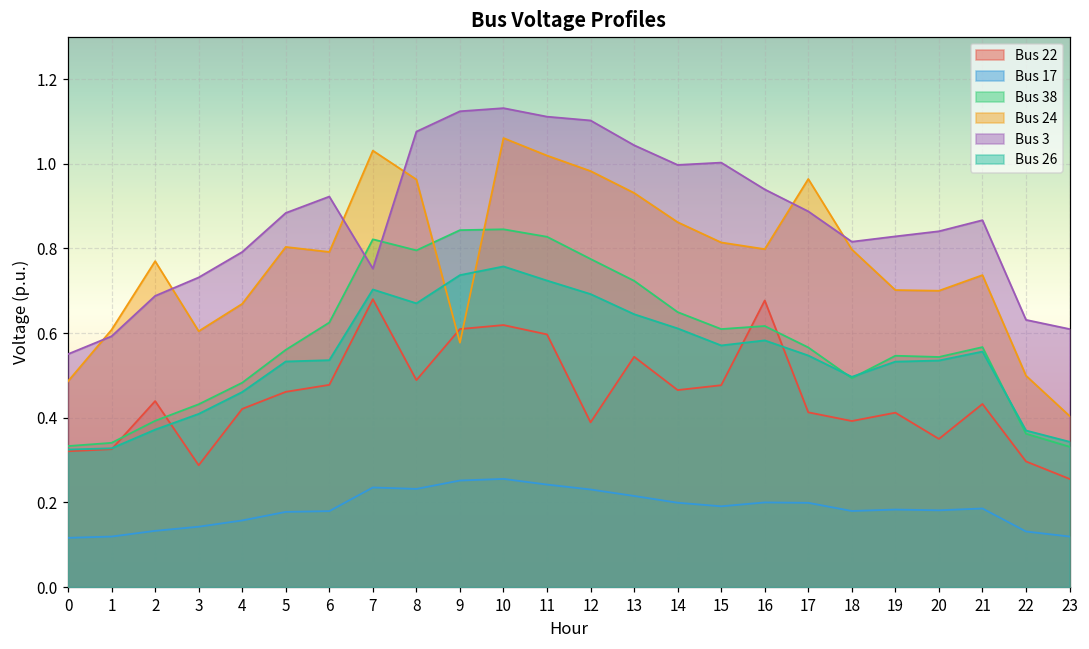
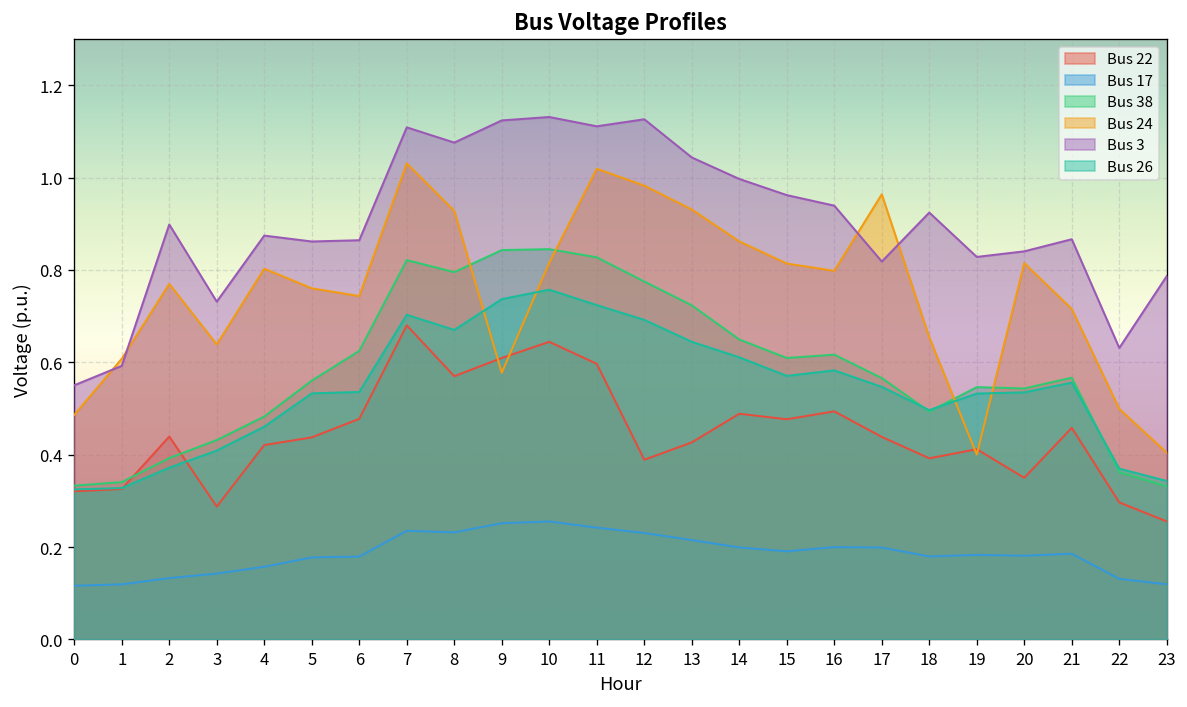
Bus 3, 2: 0.69 -> 0.90
Bus 24, 3: 0.60 -> 0.64
Bus 24, 4: 0.67 -> 0.80
Bus 3, 4: 0.79 -> 0.87
Bus 22, 5: 0.46 -> 0.44
Bus 24, 5: 0.80 -> 0.76
Bus 3, 5: 0.88 -> 0.86
Bus 24, 6: 0.79 -> 0.74
Bus 3, 6: 0.92 -> 0.86
Bus 3, 7: 0.75 -> 1.11
Bus 22, 8: 0.49 -> 0.57
Bus 24, 8: 0.96 -> 0.93
Bus 22, 10: 0.62 -> 0.64
Bus 24, 10: 1.06 -> 0.82
Bus 3, 12: 1.10 -> 1.13
Bus 22, 13: 0.54 -> 0.43
Bus 22, 14: 0.47 -> 0.49
Bus 3, 15: 1.00 -> 0.96
Bus 22, 16: 0.68 -> 0.49
Bus 22, 17: 0.41 -> 0.44
Bus 3, 17: 0.89 -> 0.82
Bus 24, 18: 0.80 -> 0.65
Bus 3, 18: 0.82 -> 0.92
Bus 24, 19: 0.70 -> 0.40
Bus 24, 20: 0.70 -> 0.81
Bus 22, 21: 0.43 -> 0.46
Bus 24, 21: 0.74 -> 0.72
Bus 3, 23: 0.61 -> 0.79
